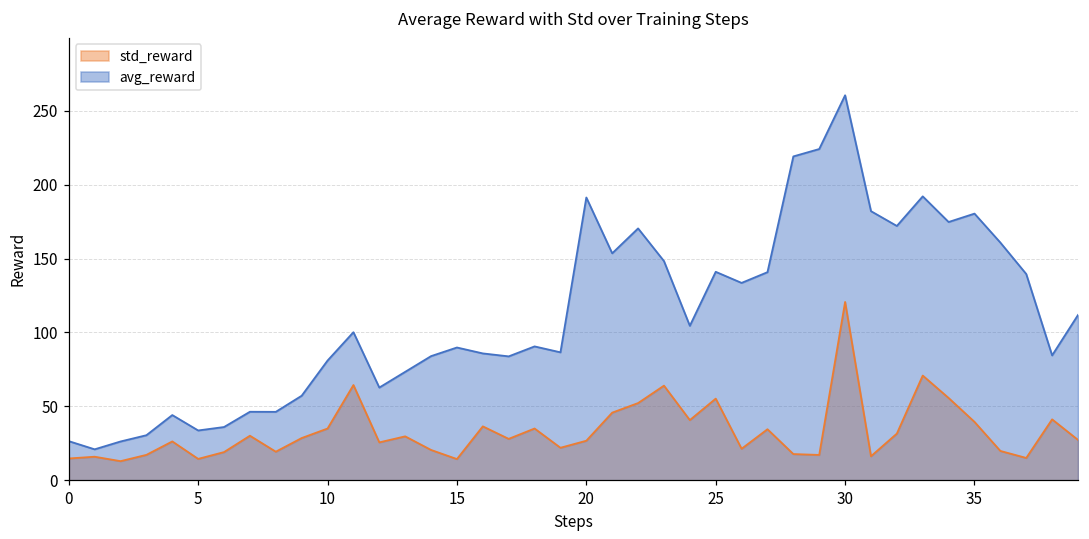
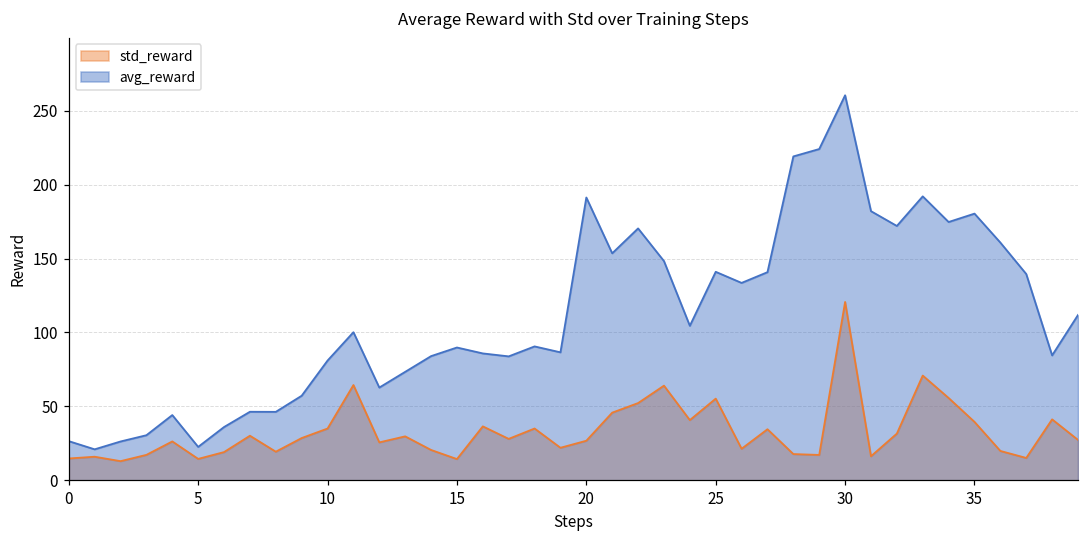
avg_reward, 5: 34 -> 23
